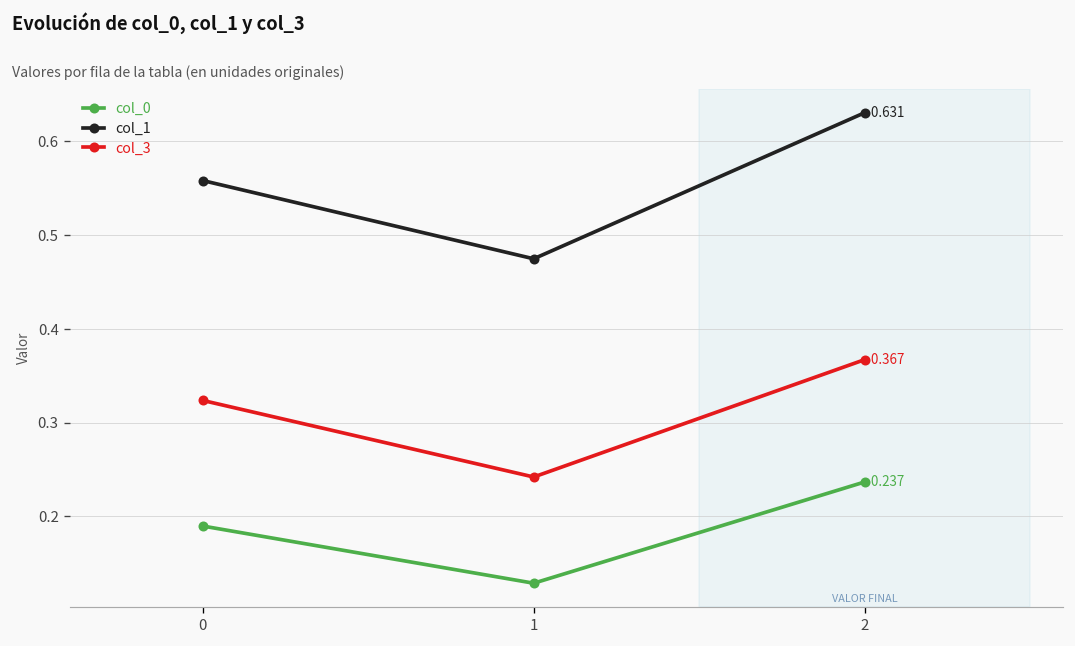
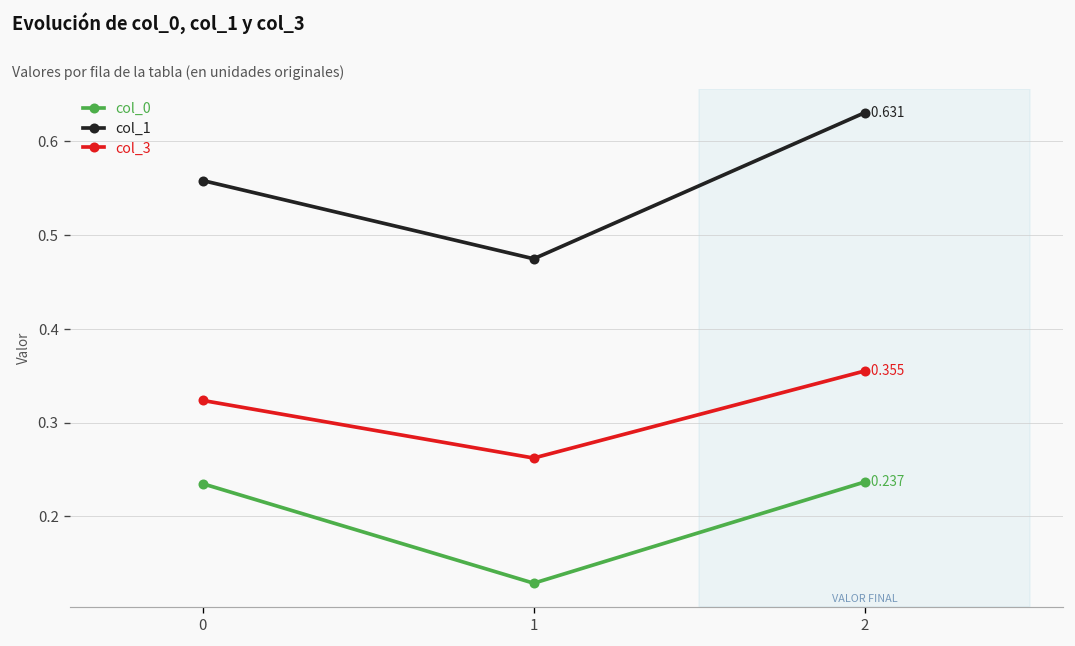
col_0, 0: 0.19 -> 0.23
col_3, 1: 0.24 -> 0.26
col_3, 2: 0.367 -> 0.355
